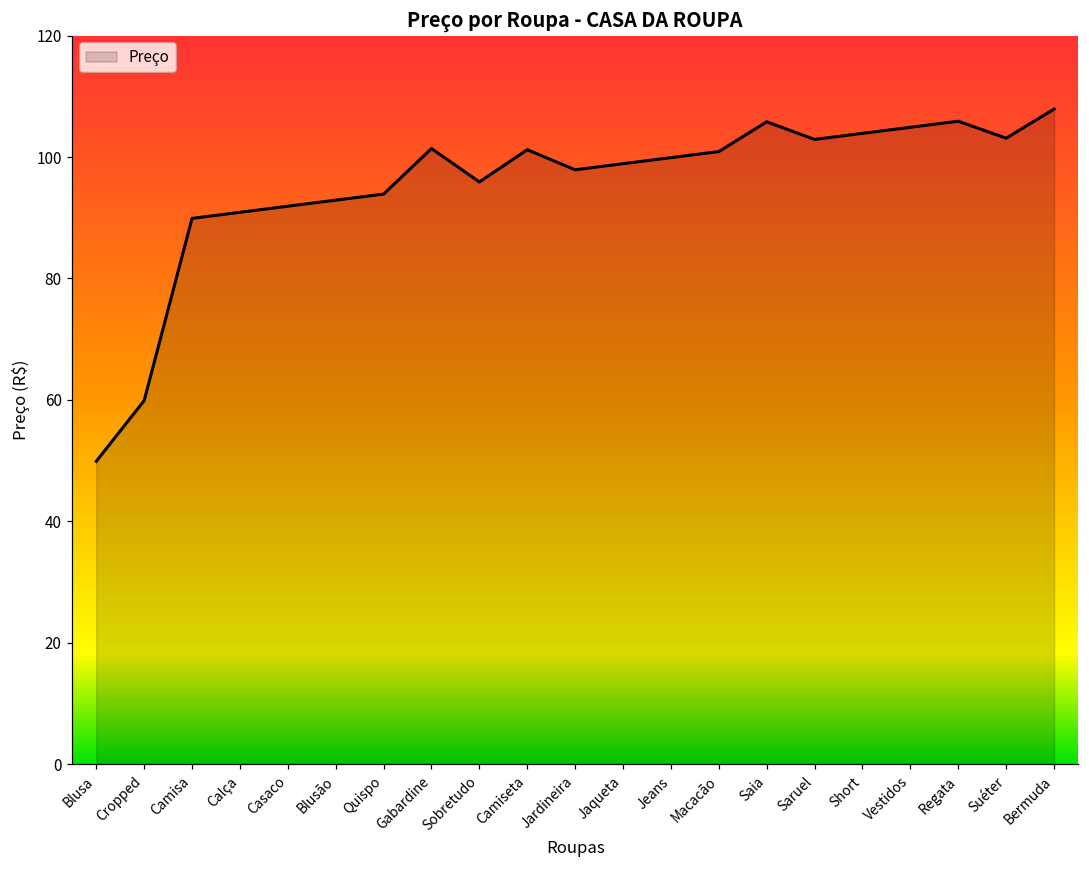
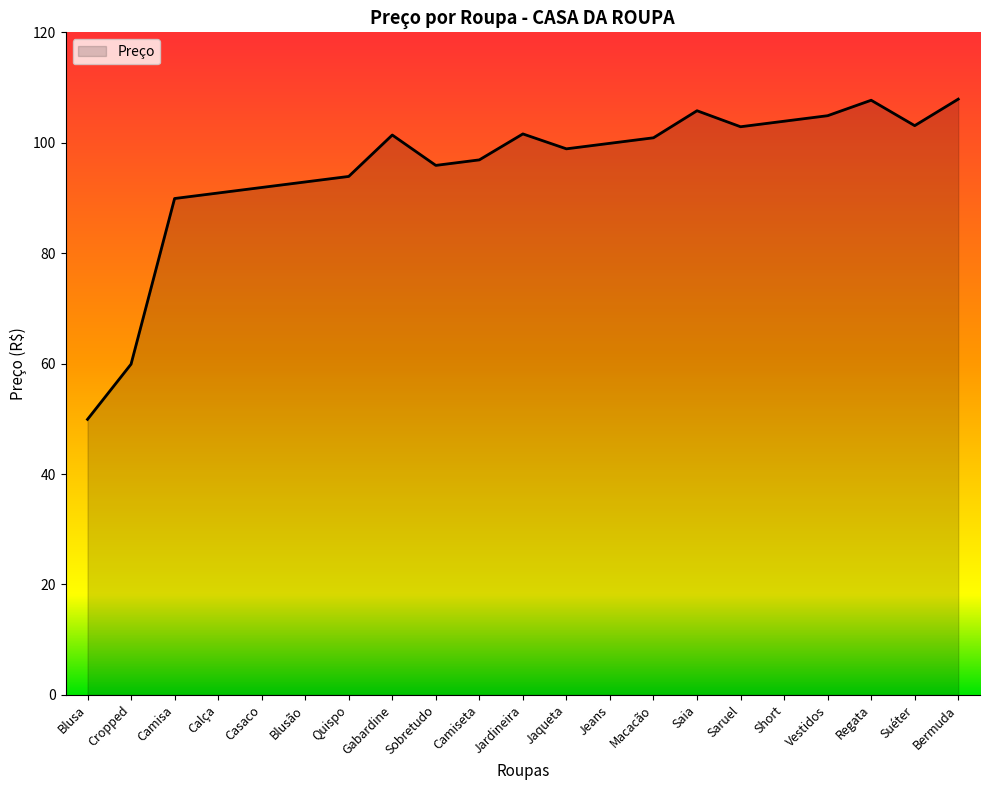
Camiseta: 101 -> 97
Jardineira: 98 -> 102
Regata: 106 -> 108
